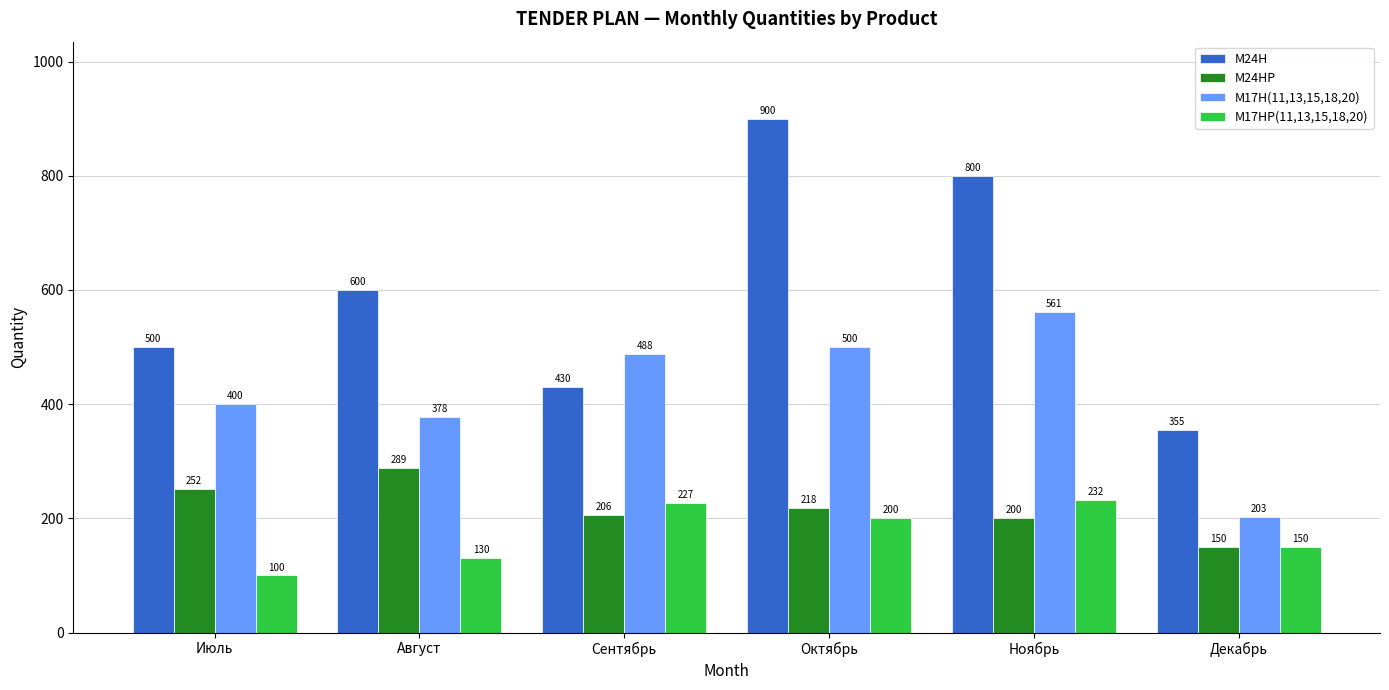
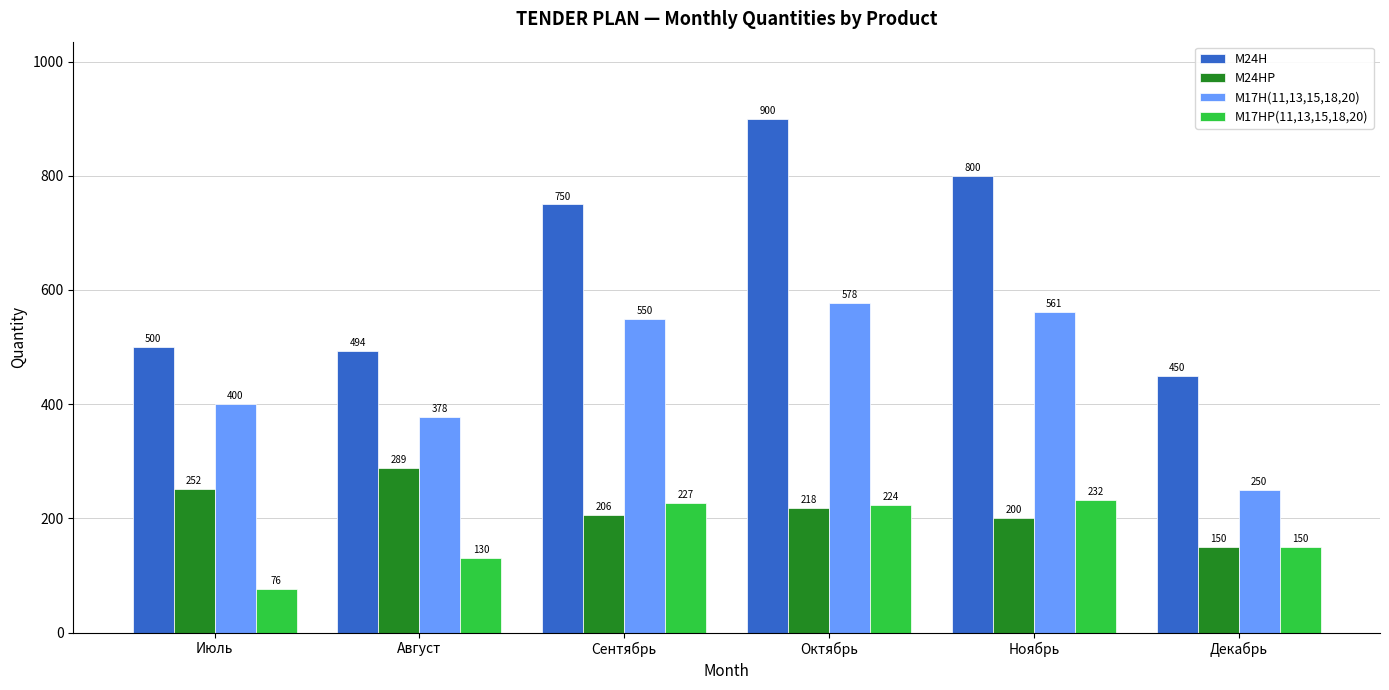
M17HP(11,13,15,18,20), Июль: 100 -> 76
M24H, Август: 600 -> 494
M24H, Сентябрь: 430 -> 750
M17H(11,13,15,18,20), Сентябрь: 488 -> 550
M17H(11,13,15,18,20), Октябрь: 500 -> 578
M17HP(11,13,15,18,20), Октябрь: 200 -> 224
M24H, Декабрь: 355 -> 450
M17H(11,13,15,18,20), Декабрь: 203 -> 250
